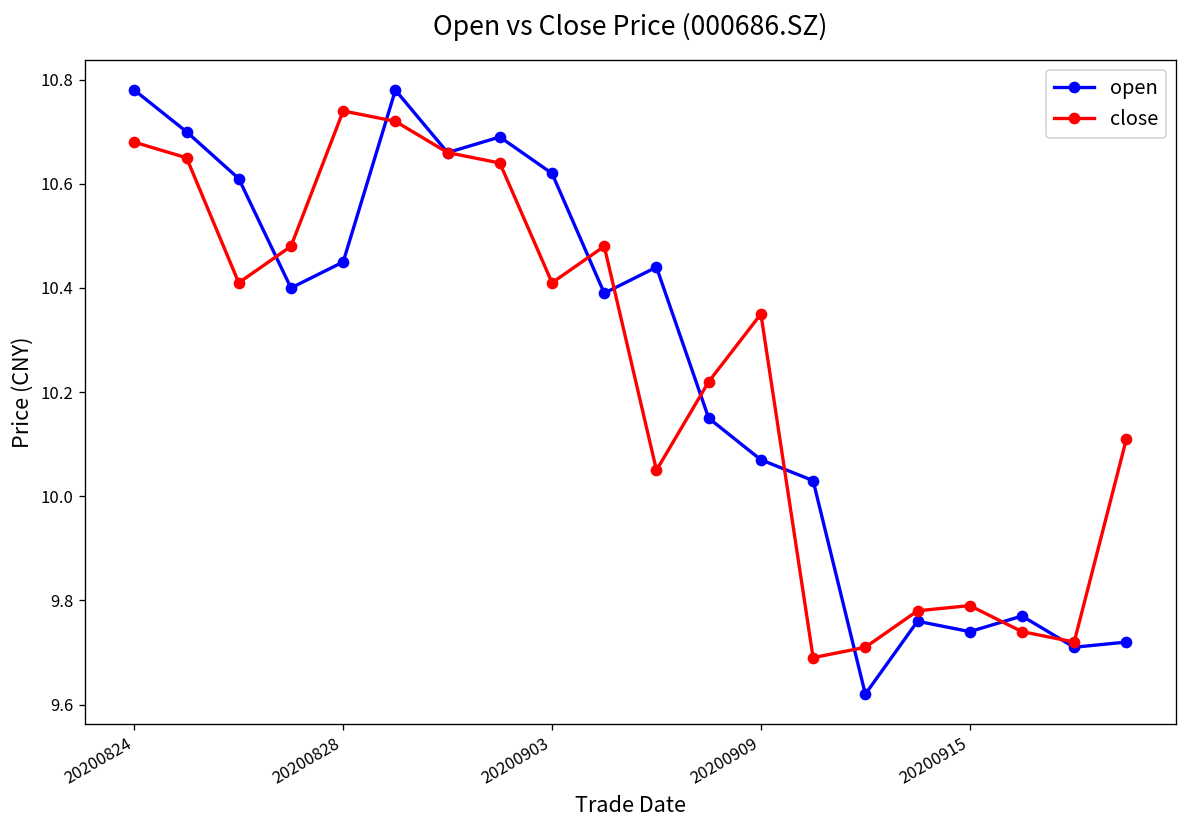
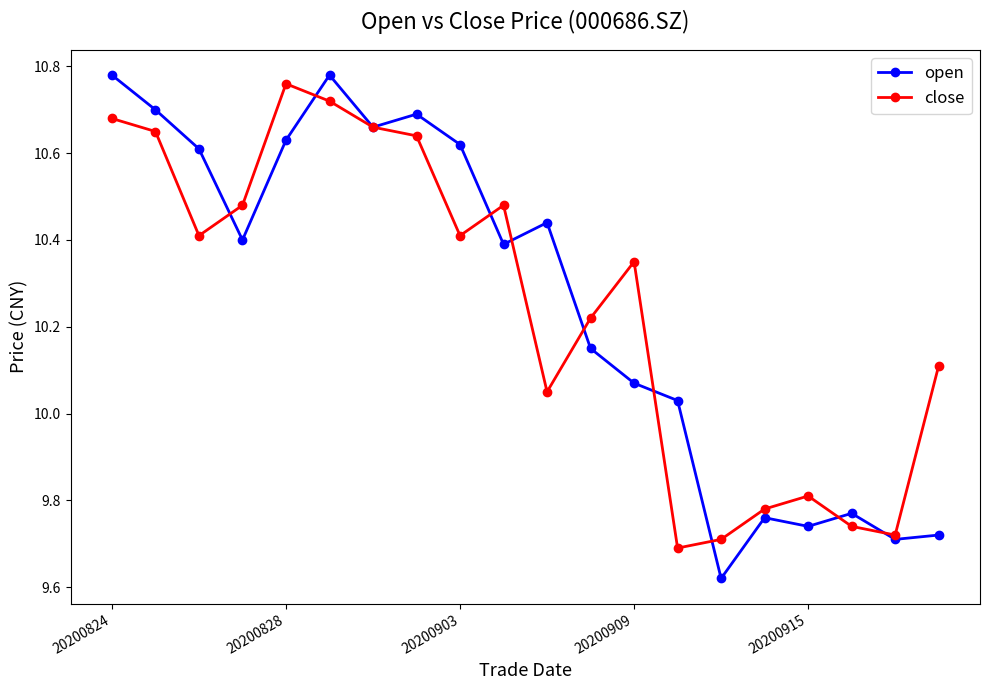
open, 20200828: 10.45 -> 10.63
close, 20200828: 10.74 -> 10.76
close, 20200915: 9.79 -> 9.81
